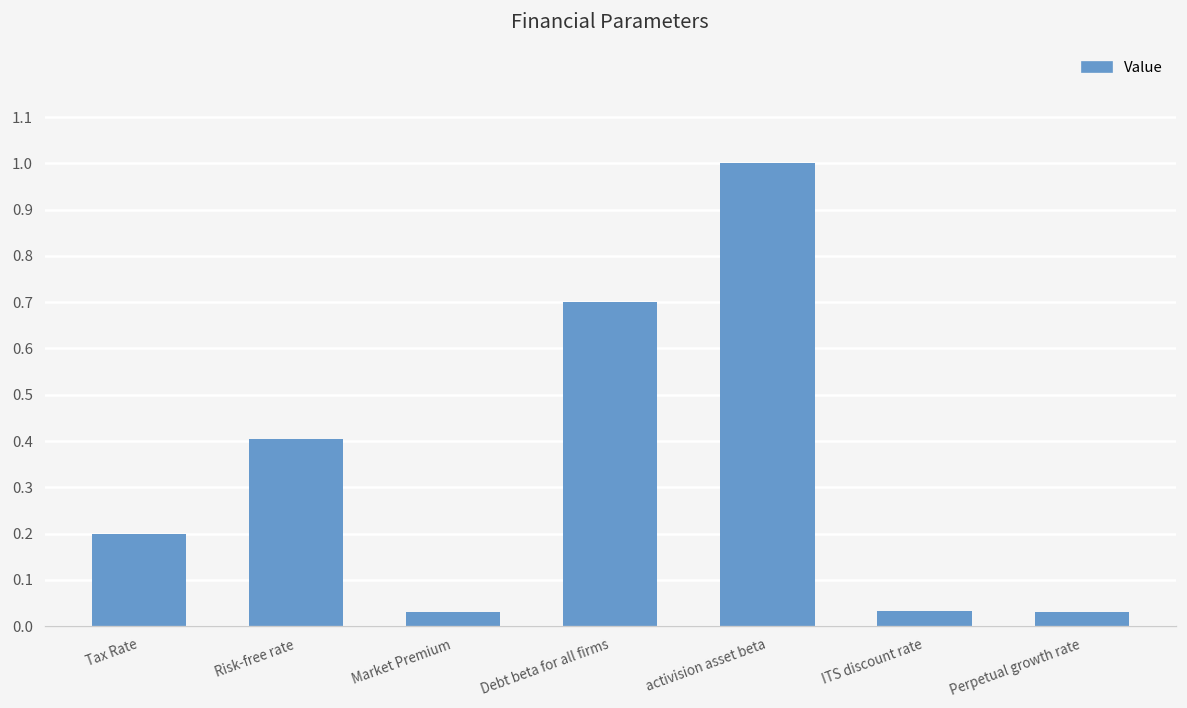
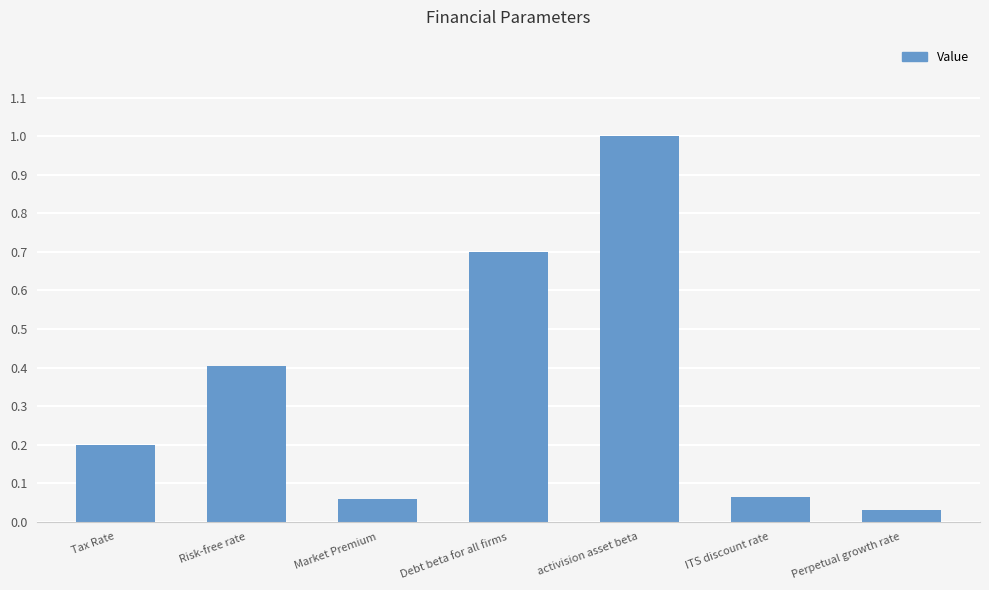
Market Premium: 0.03 -> 0.06
ITS discount rate: 0.03 -> 0.07
